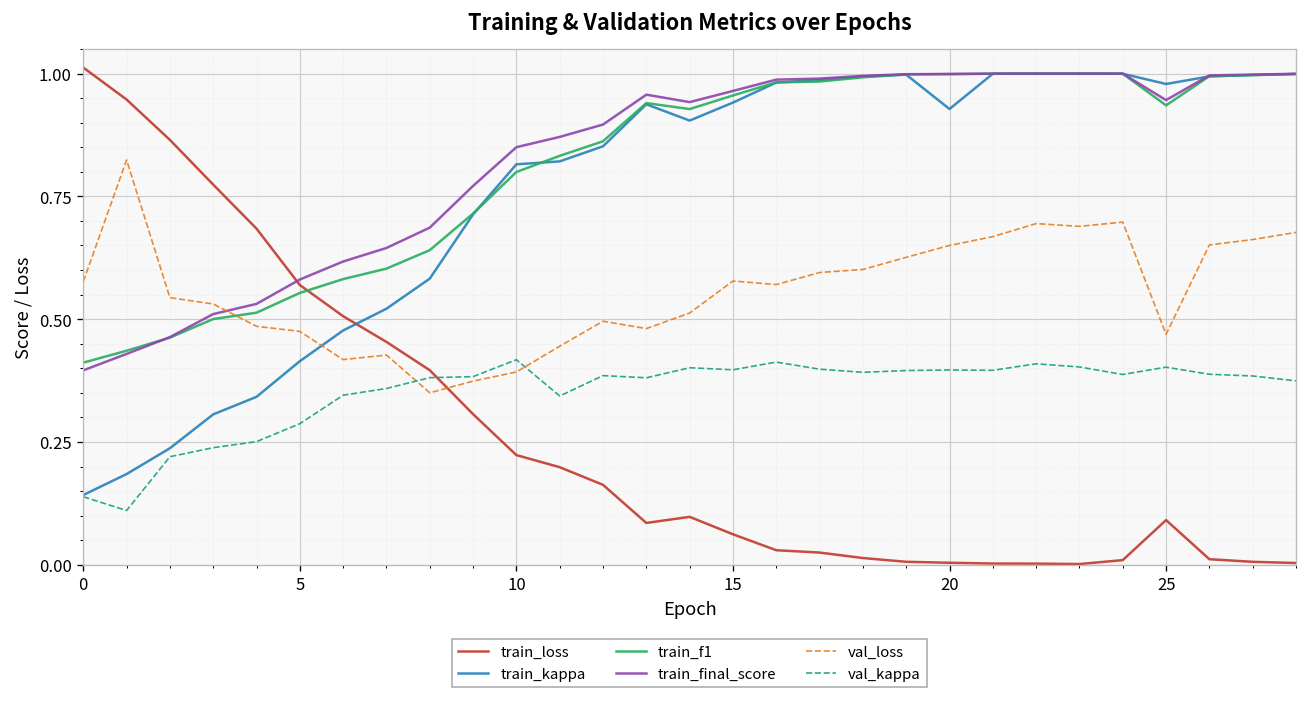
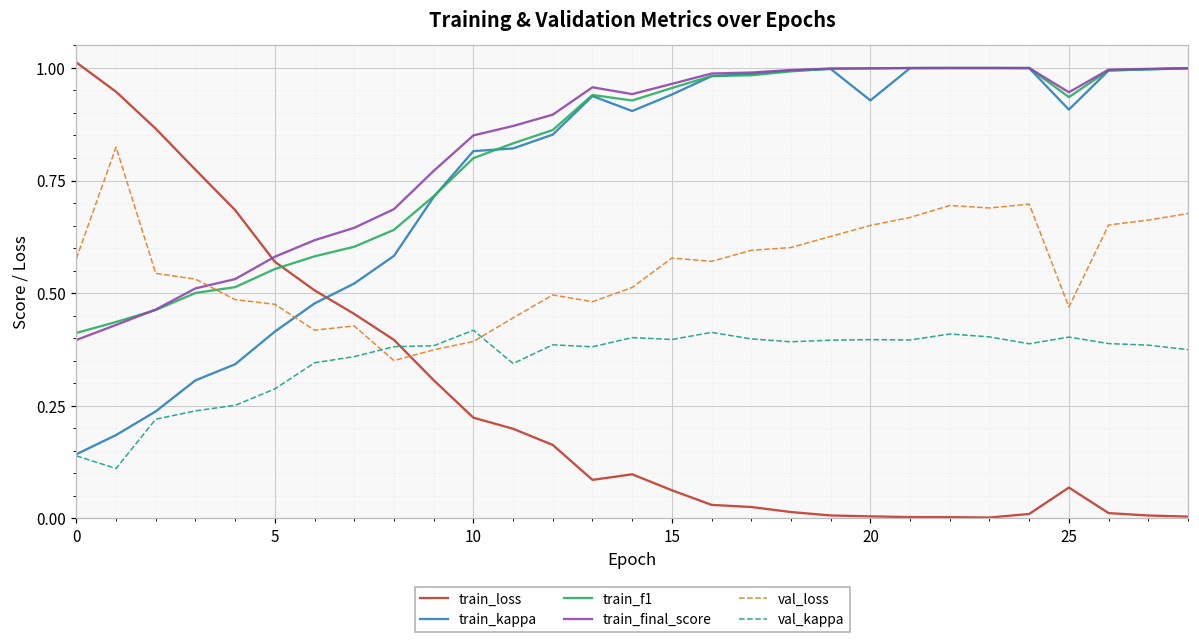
train_loss, 25: 0.09 -> 0.07
train_kappa, 25: 0.98 -> 0.91
